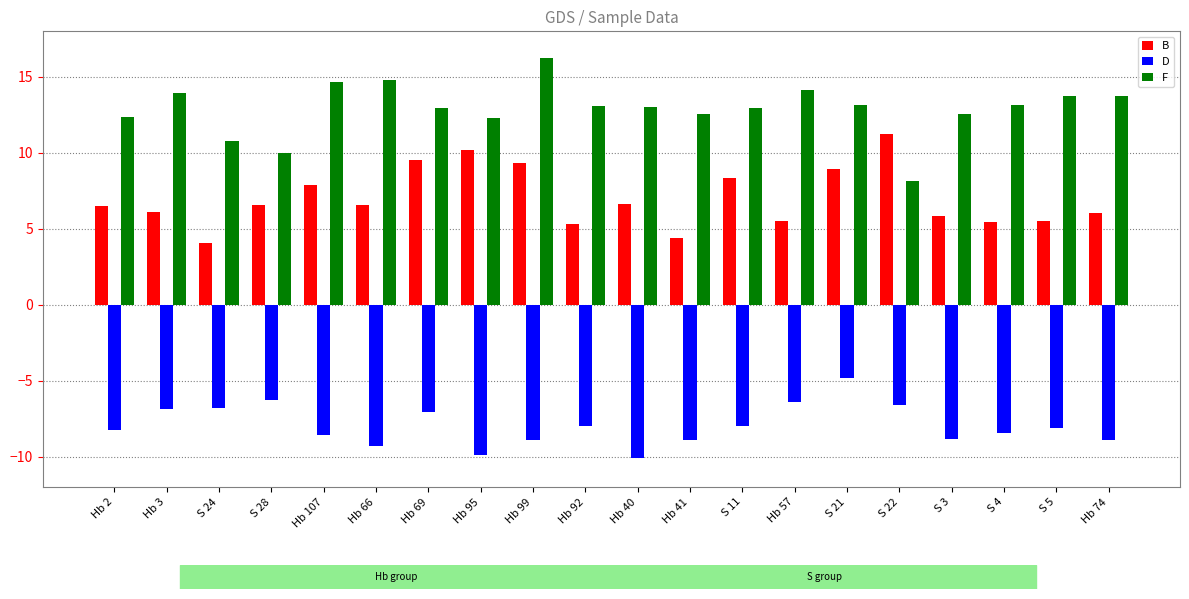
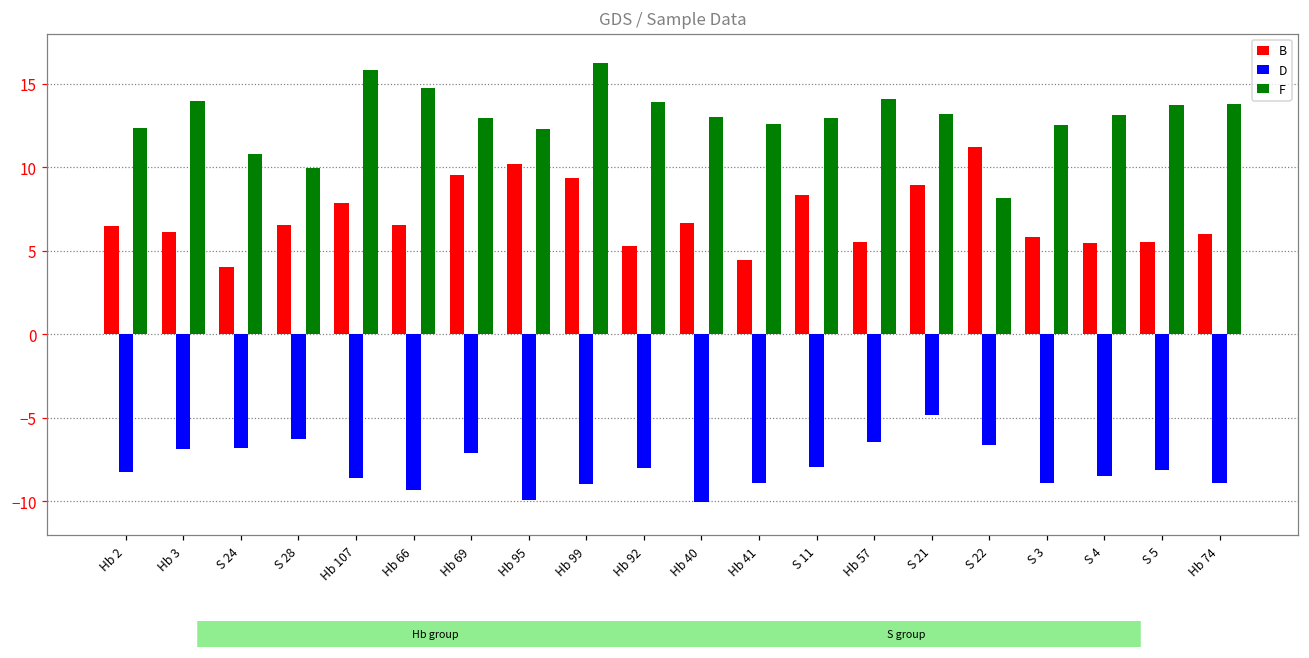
F, Hb 107: 14.7 -> 15.8
F, Hb 92: 13.1 -> 13.9
